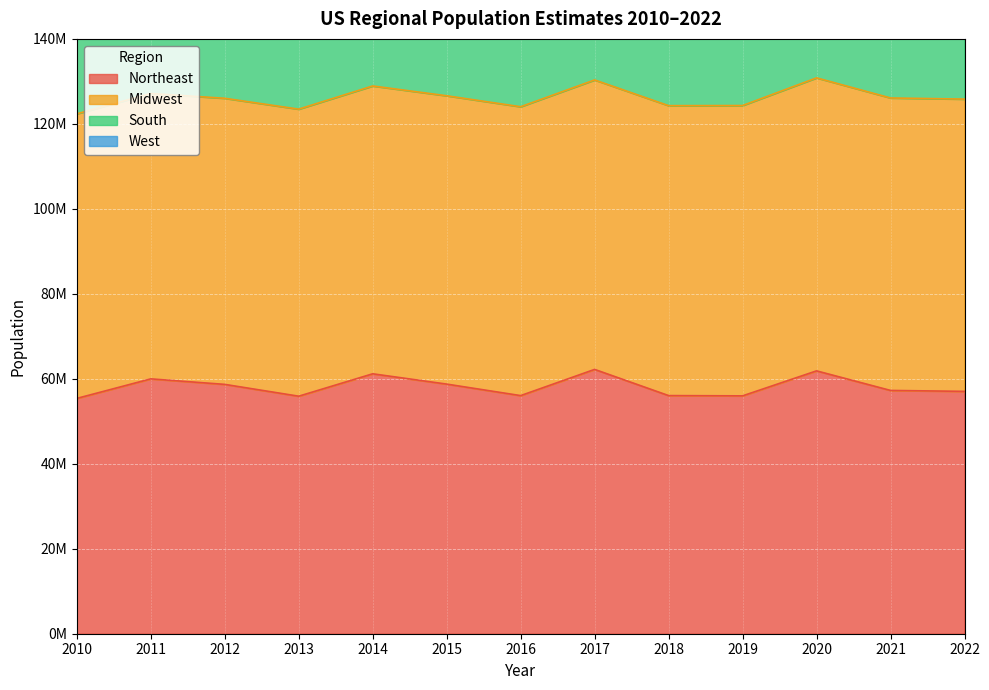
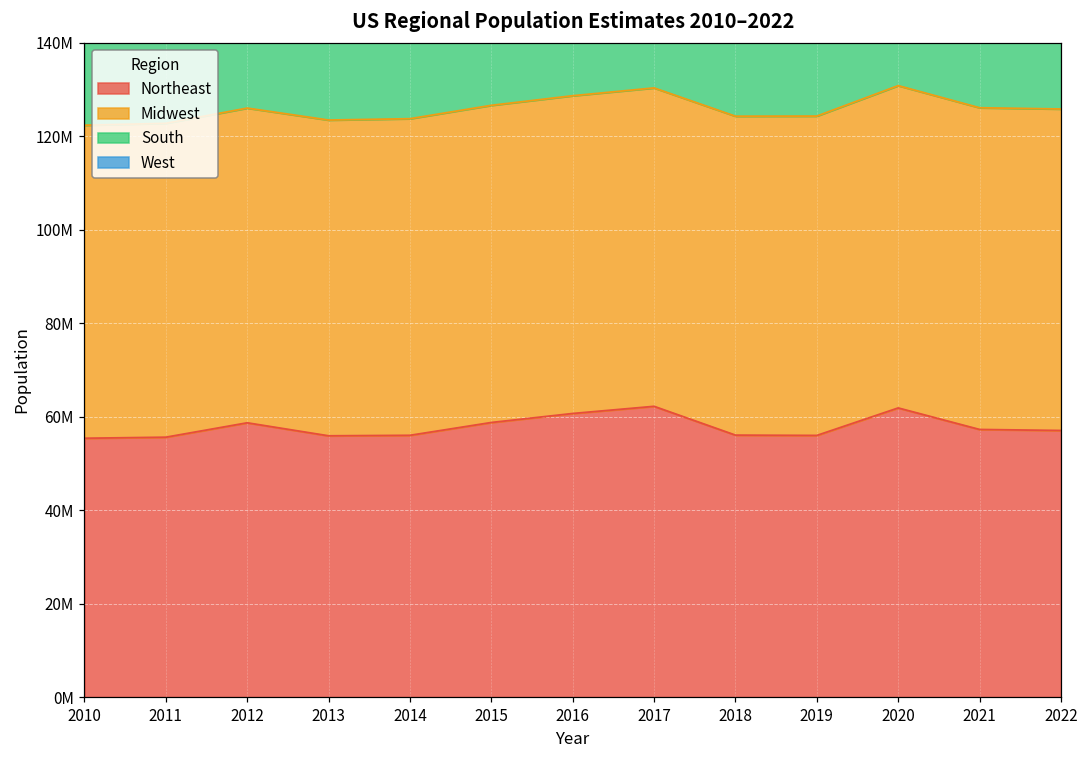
Northeast, 2011: 60000000 -> 56000000
Northeast, 2014: 61000000 -> 56000000
Northeast, 2016: 56000000 -> 61000000
